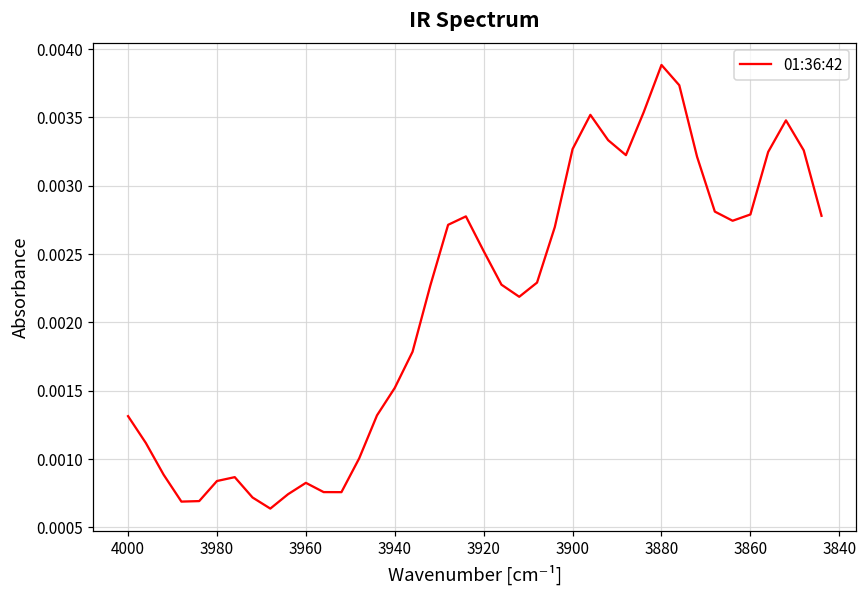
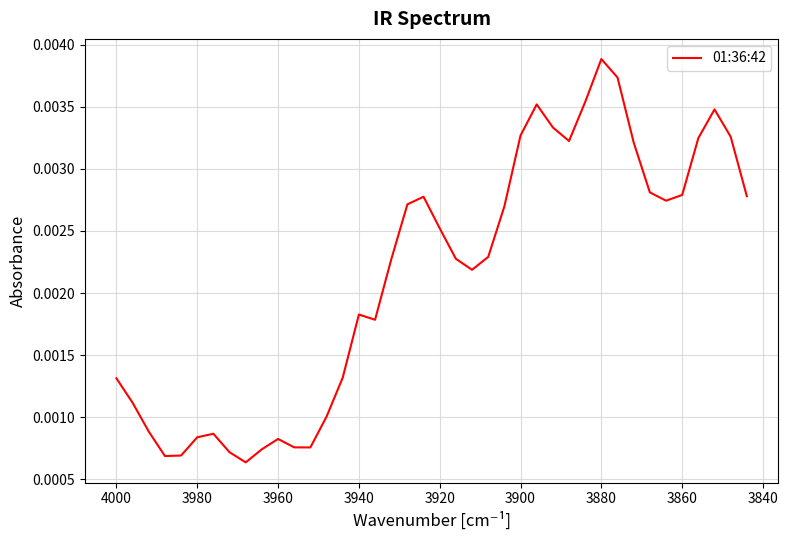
3940: 0.00152 -> 0.00183
